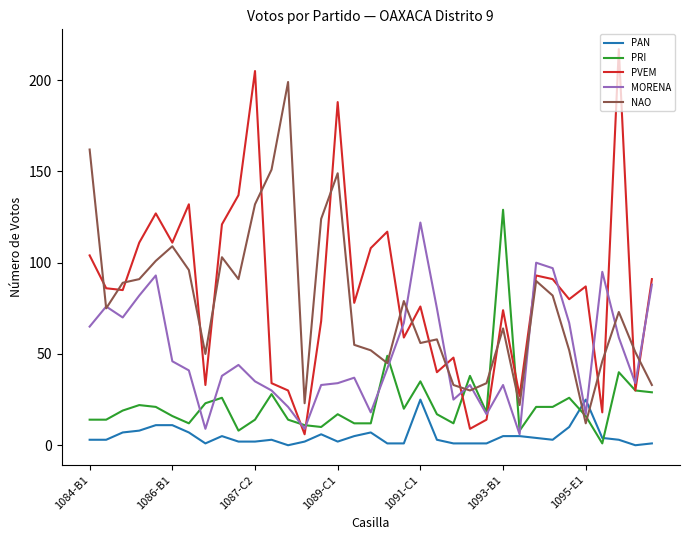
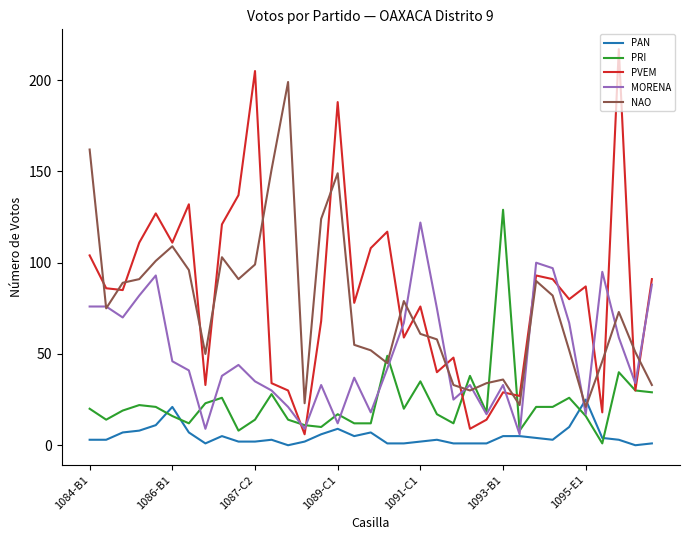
PRI, 1084-B1: 14 -> 20
MORENA, 1084-B1: 65 -> 76
PAN, 1086-B1: 11 -> 21
NAO, 1087-C2: 132 -> 99
PAN, 1089-C1: 2 -> 9
MORENA, 1089-C1: 34 -> 12
PAN, 1091-C1: 25 -> 2
NAO, 1091-C1: 56 -> 61
PVEM, 1093-B1: 74 -> 29
NAO, 1093-B1: 64 -> 36
NAO, 1095-E1: 12 -> 21
